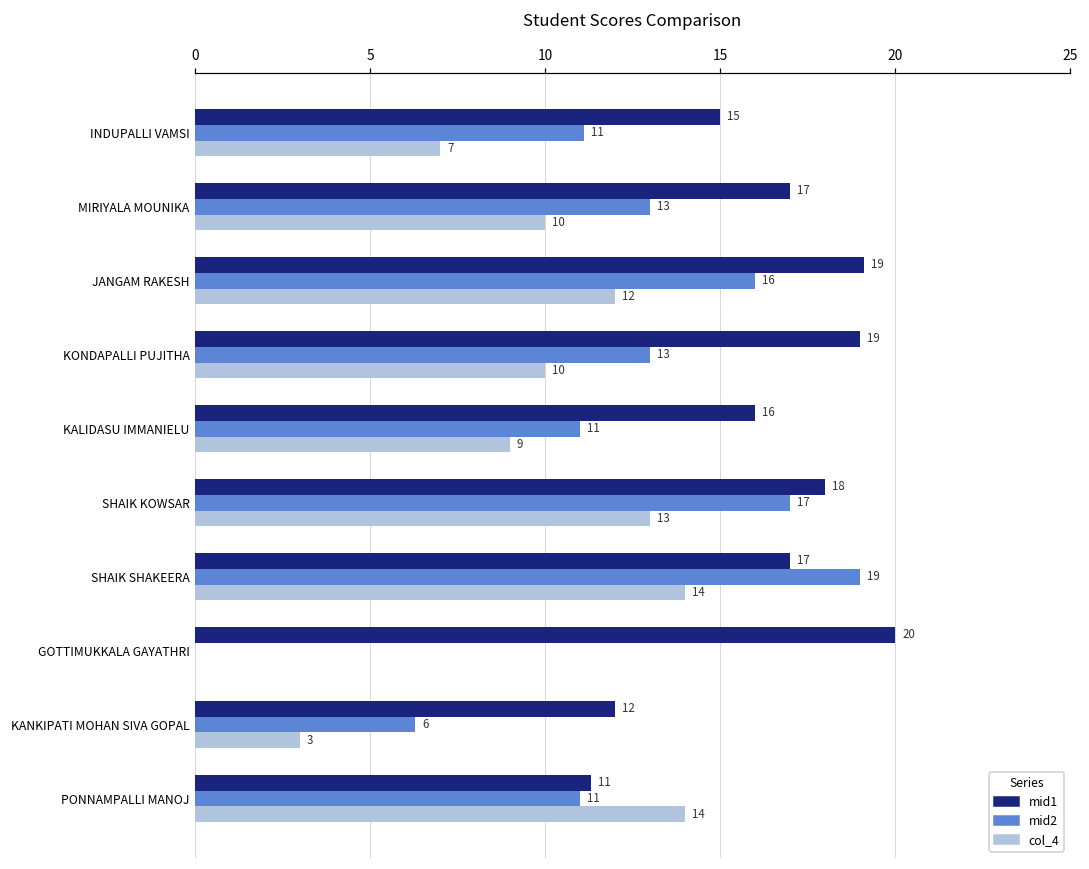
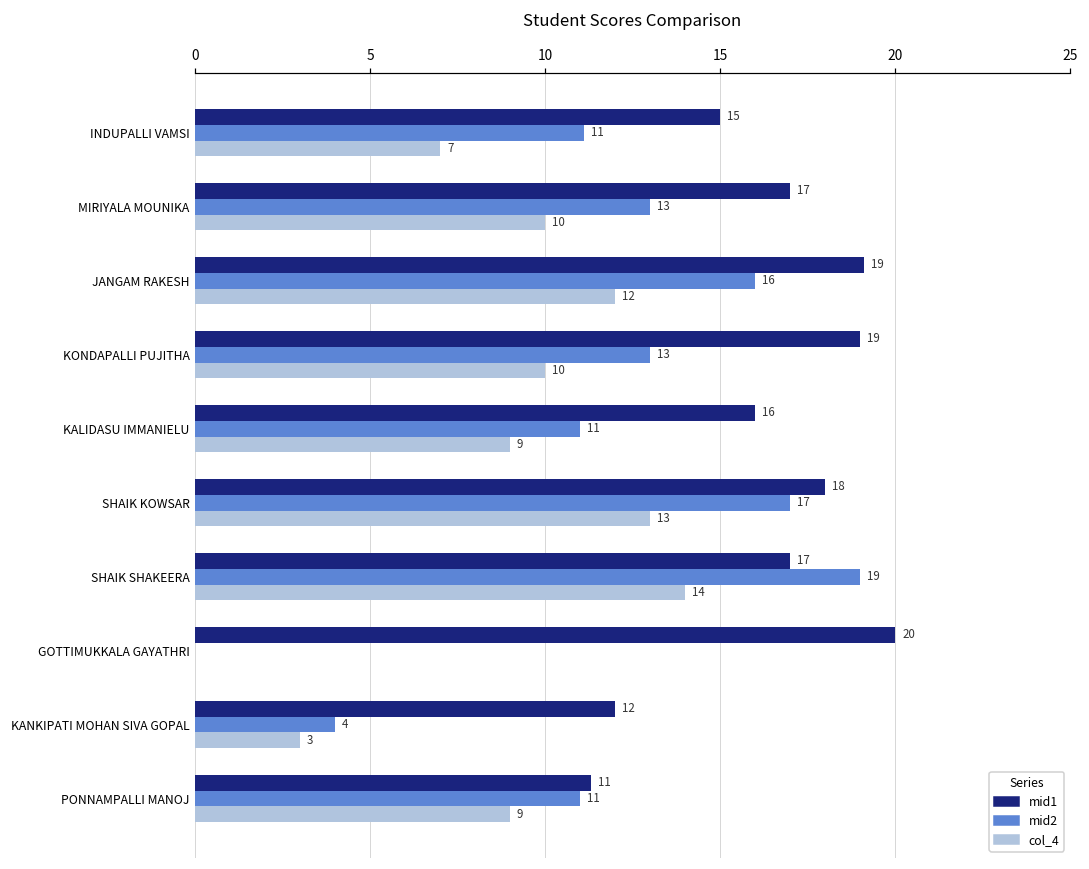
mid2, KANKIPATI MOHAN SIVA GOPAL: 6 -> 4
col_4, PONNAMPALLI MANOJ: 14 -> 9
